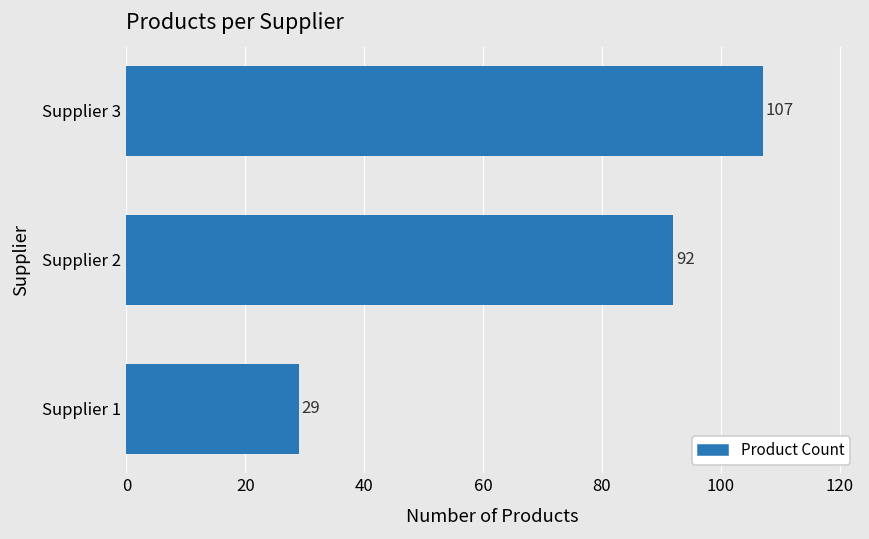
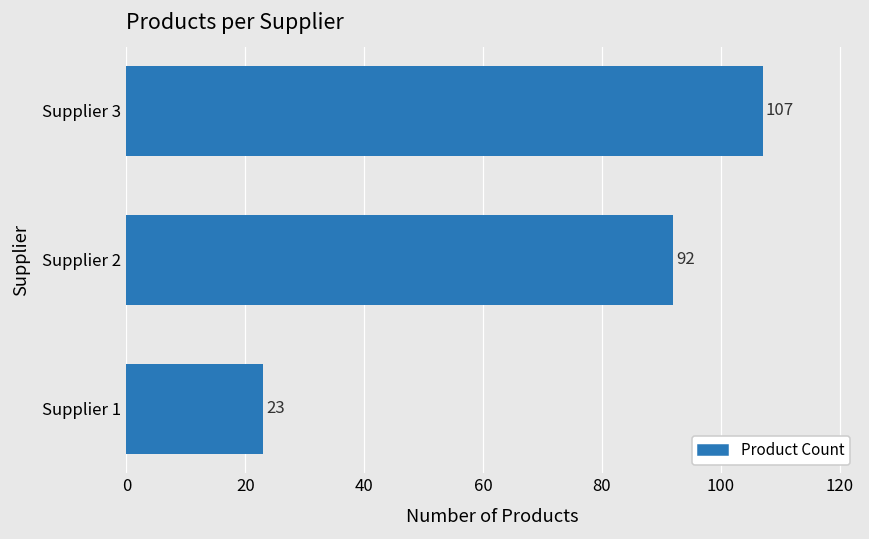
Supplier 1: 29 -> 23
